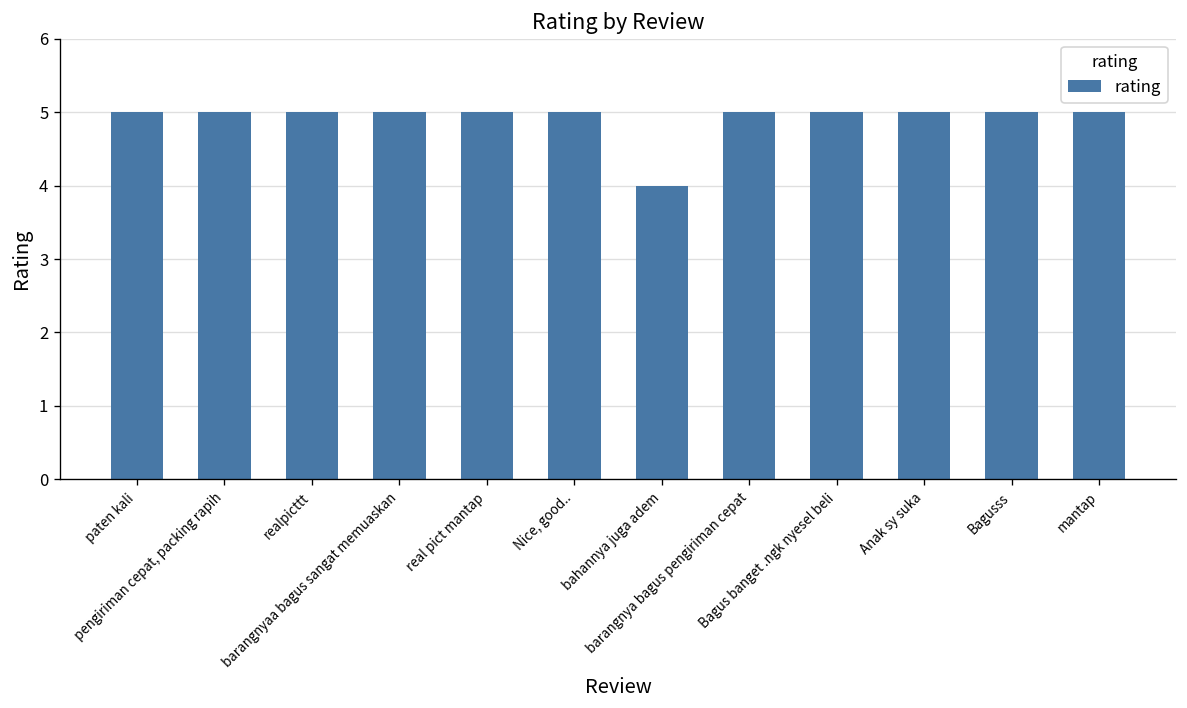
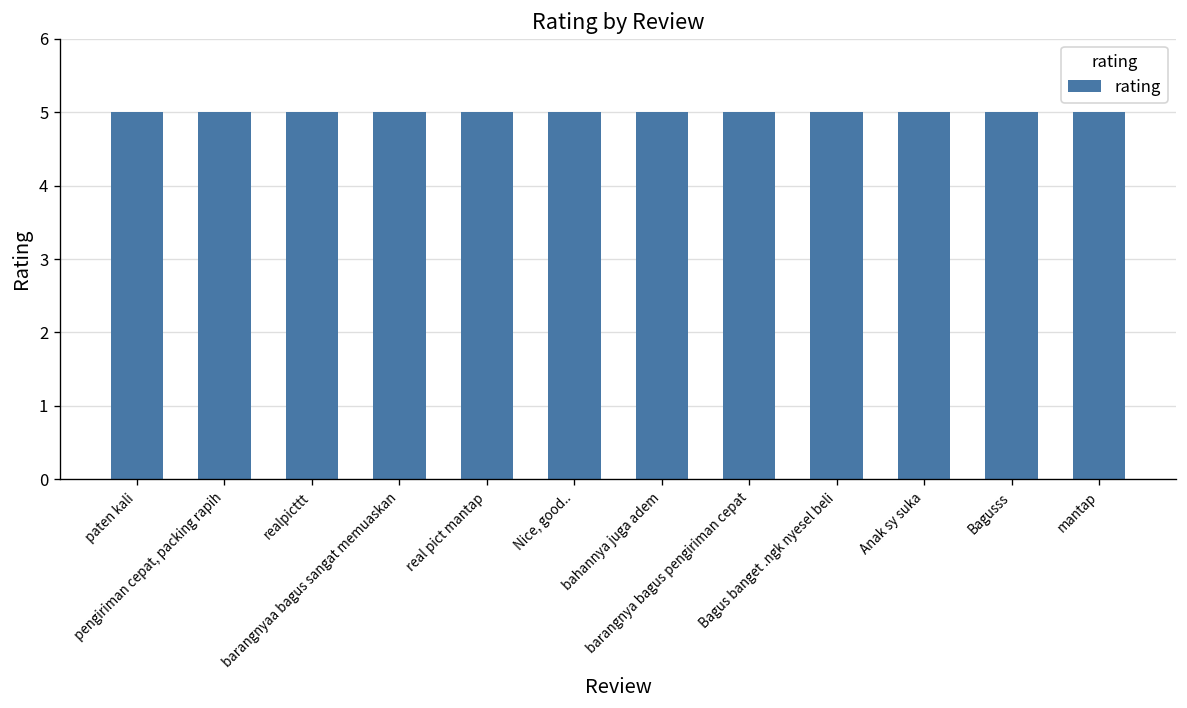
bahannya juga adem: 4 -> 5
